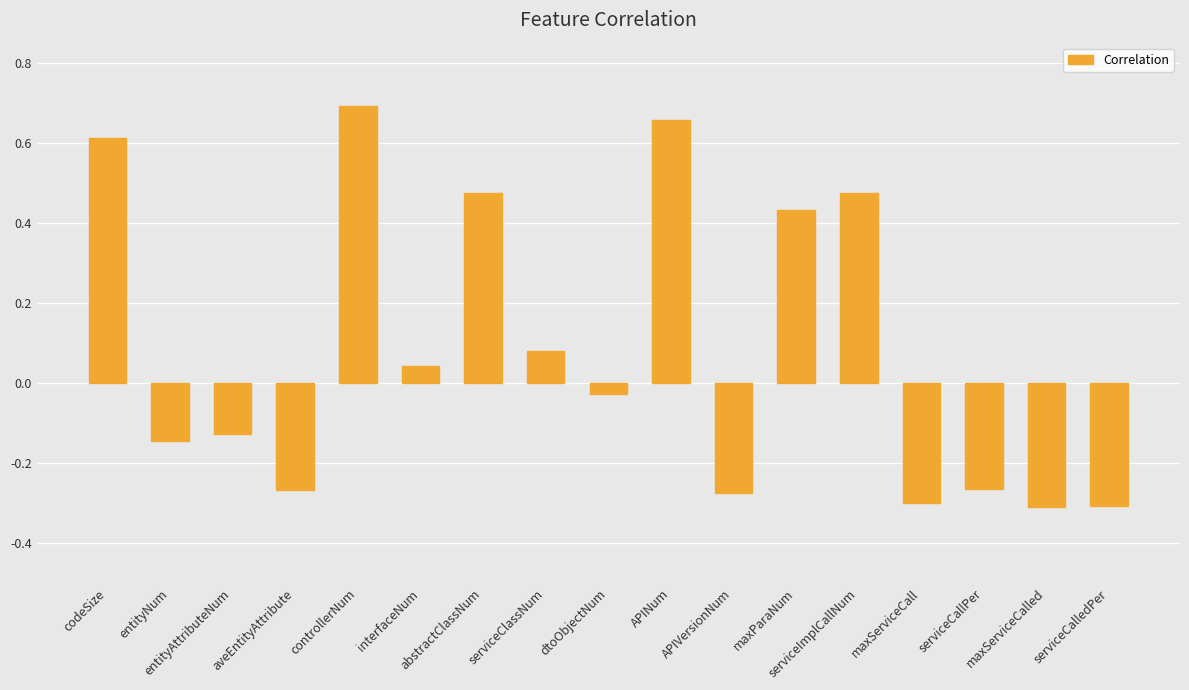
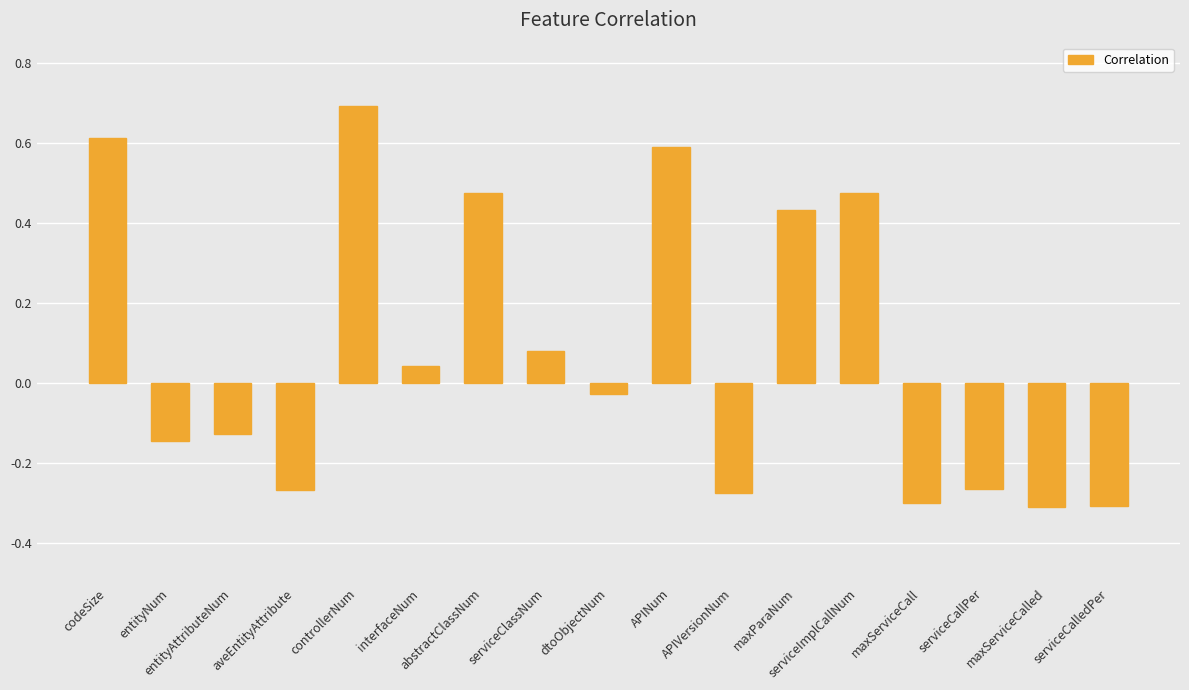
APINum: 0.66 -> 0.59
